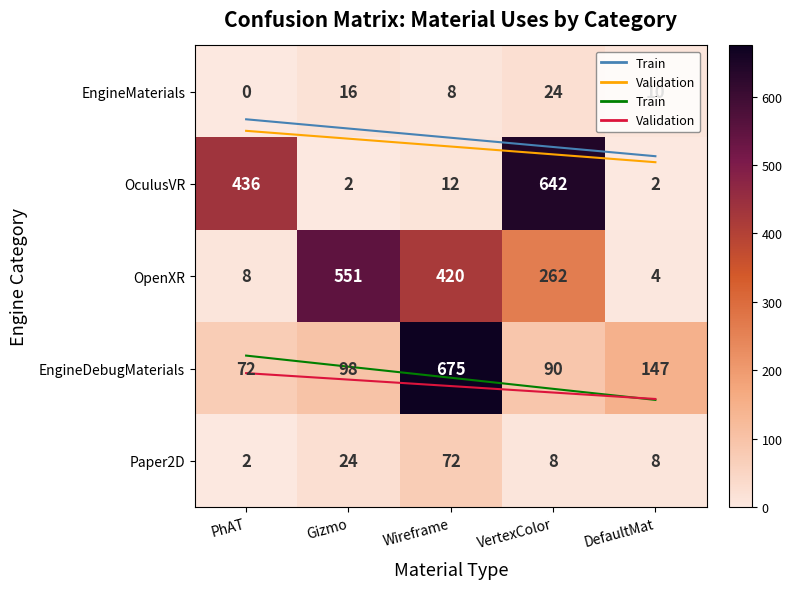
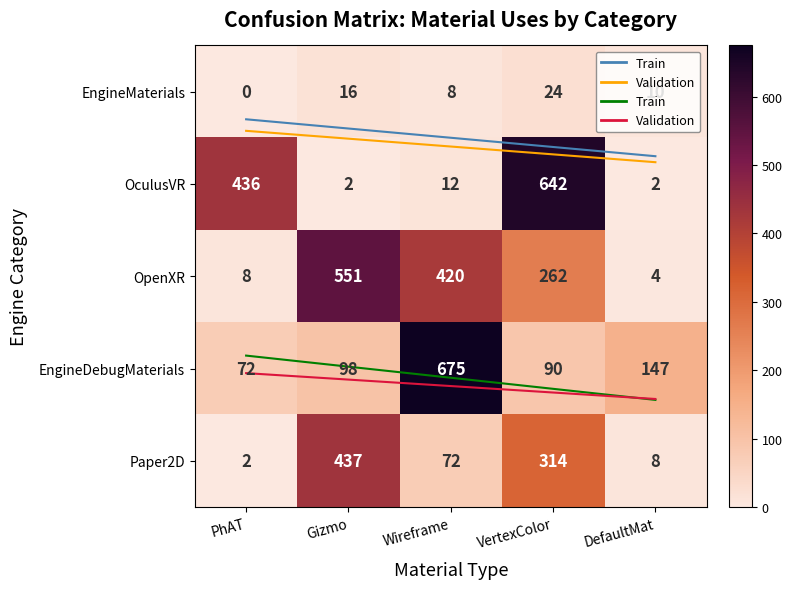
Paper2D, Gizmo: 24 -> 437
Paper2D, VertexColor: 8 -> 314
